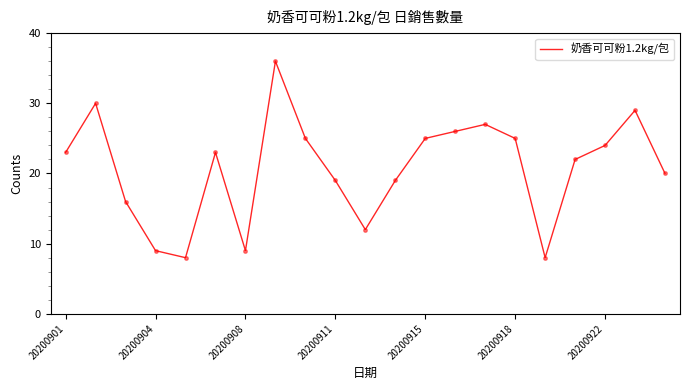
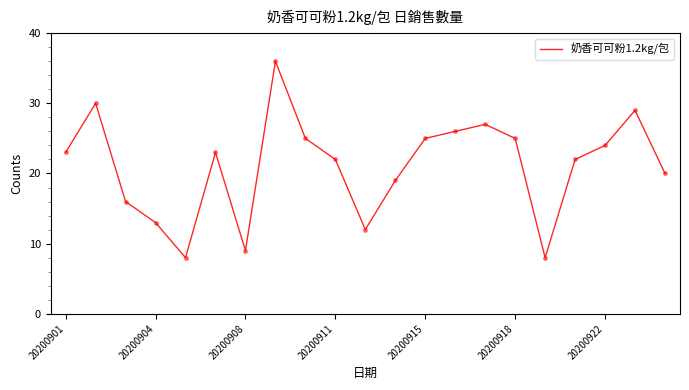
20200904: 9 -> 13
20200911: 19 -> 22
